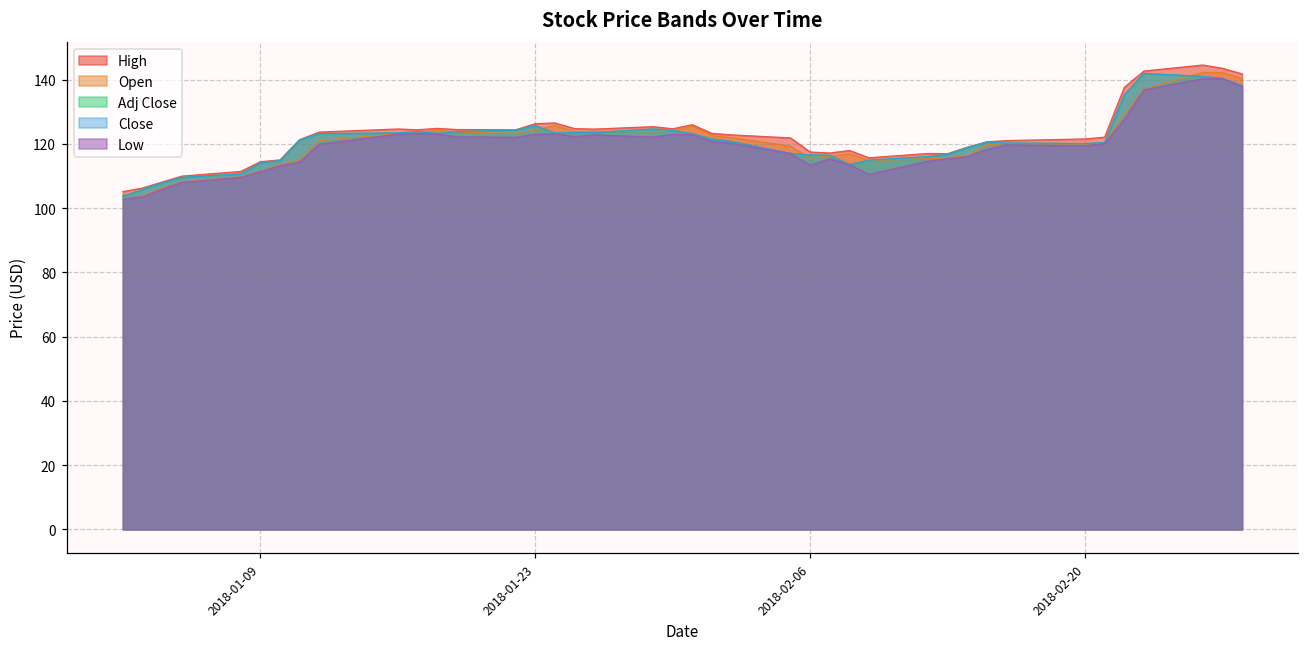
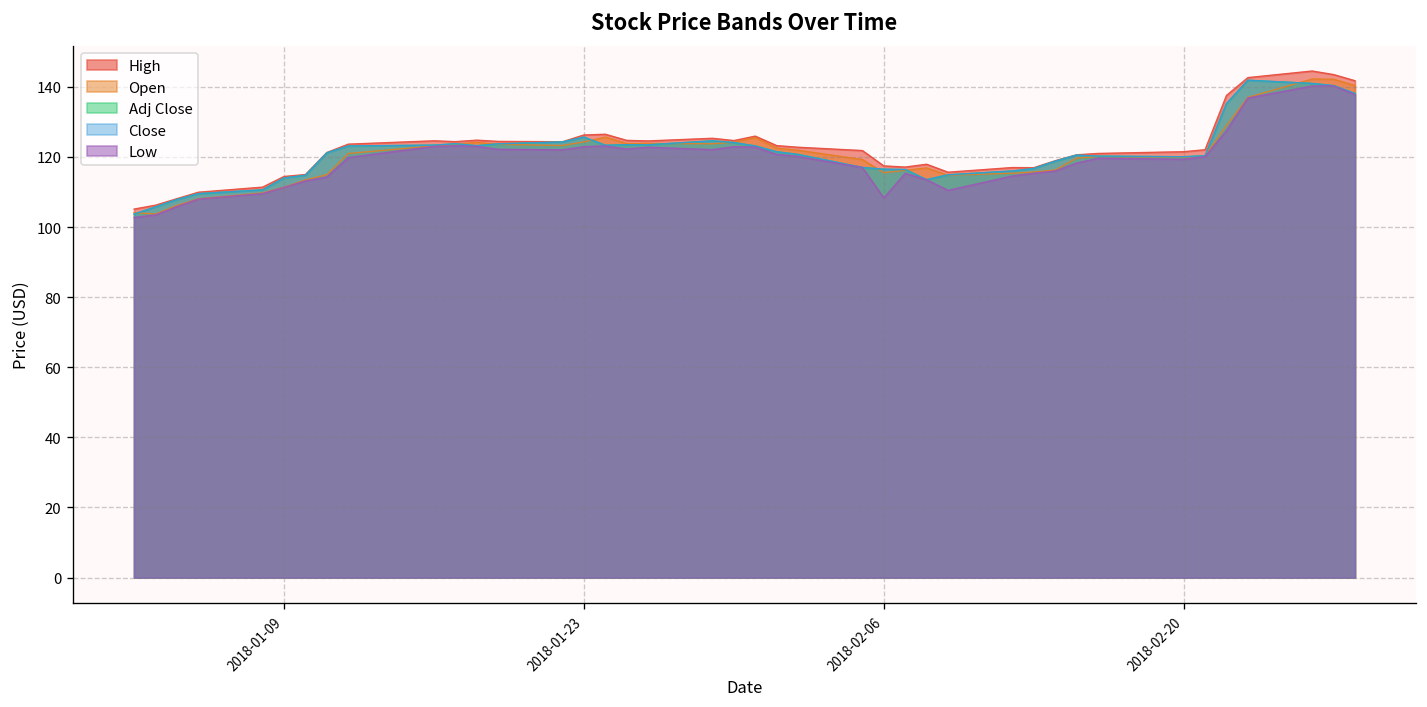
Low, 2018-02-06: 113 -> 108
